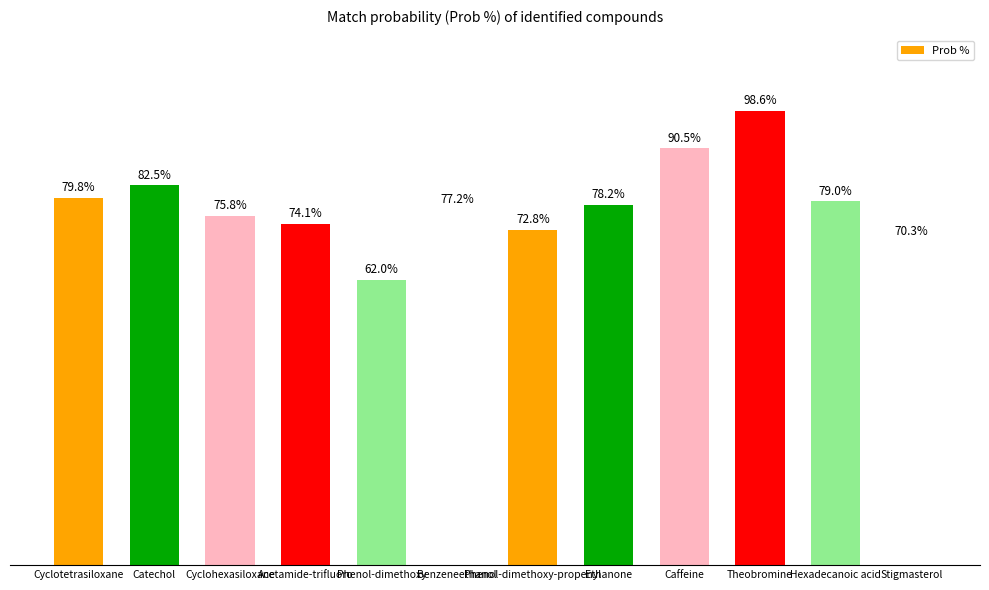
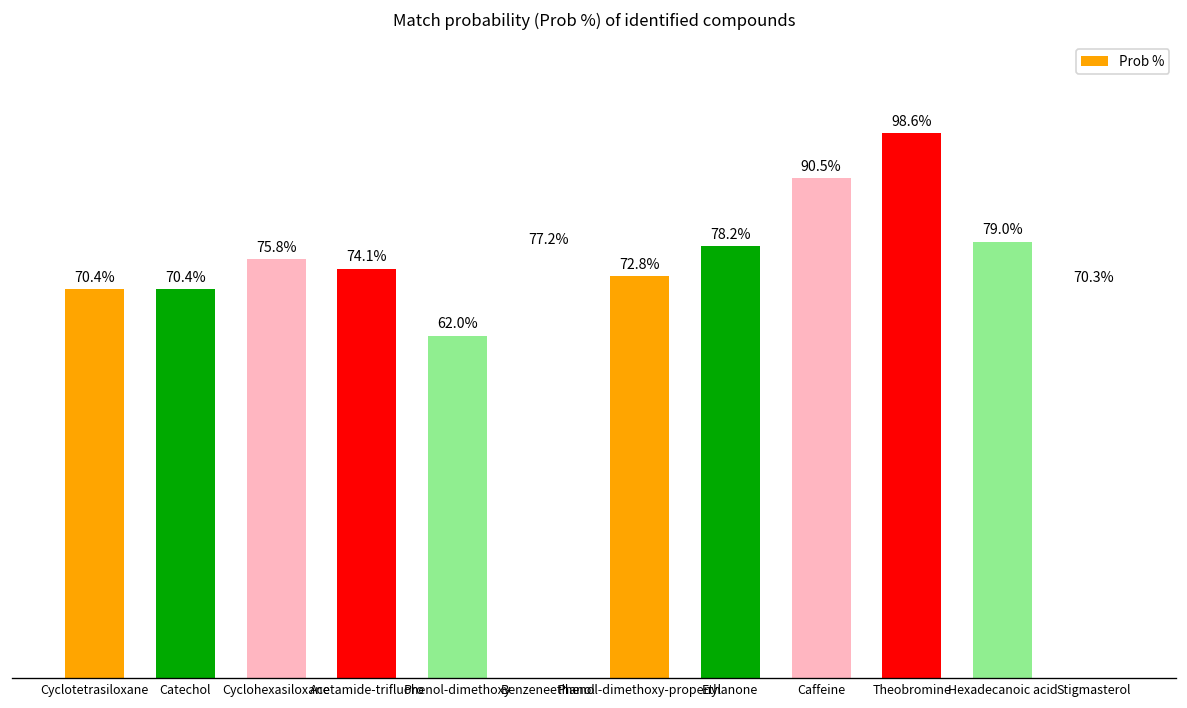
Cyclotetrasiloxane: 79.8% -> 70.4%
Catechol: 82.5% -> 70.4%
